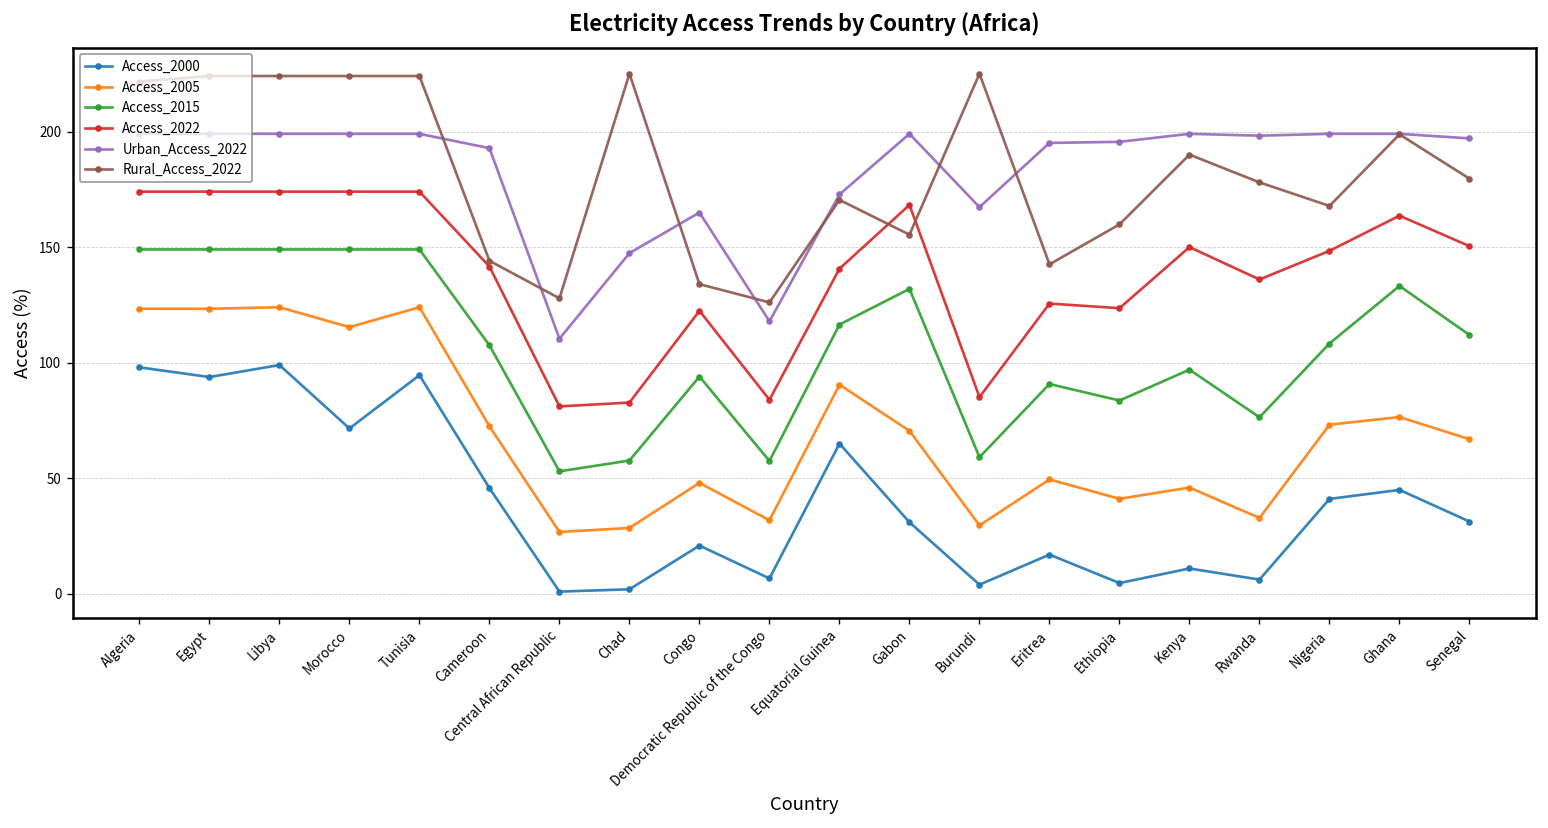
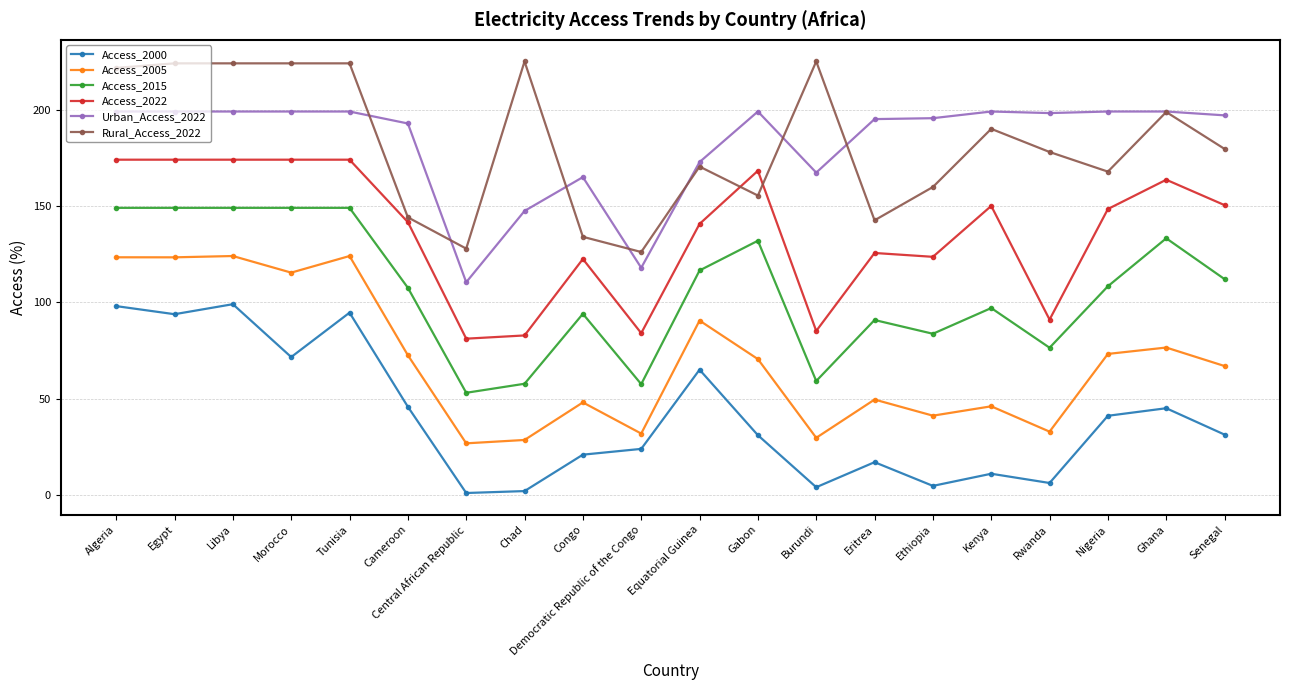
Access_2000, Democratic Republic of the Congo: 7 -> 24
Access_2022, Rwanda: 136 -> 91
